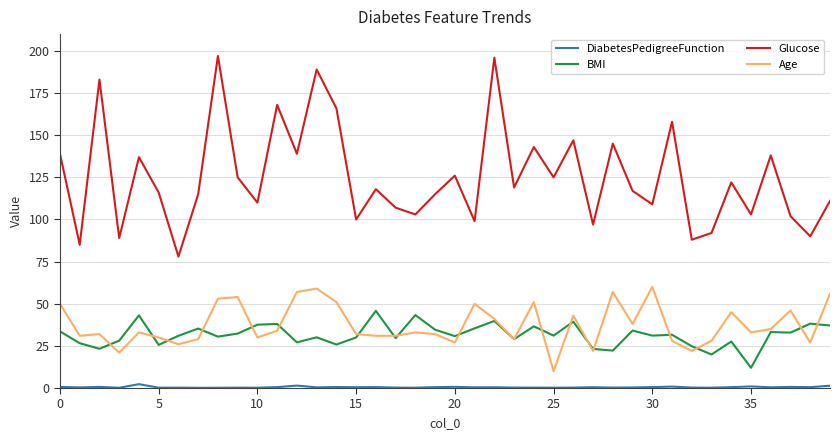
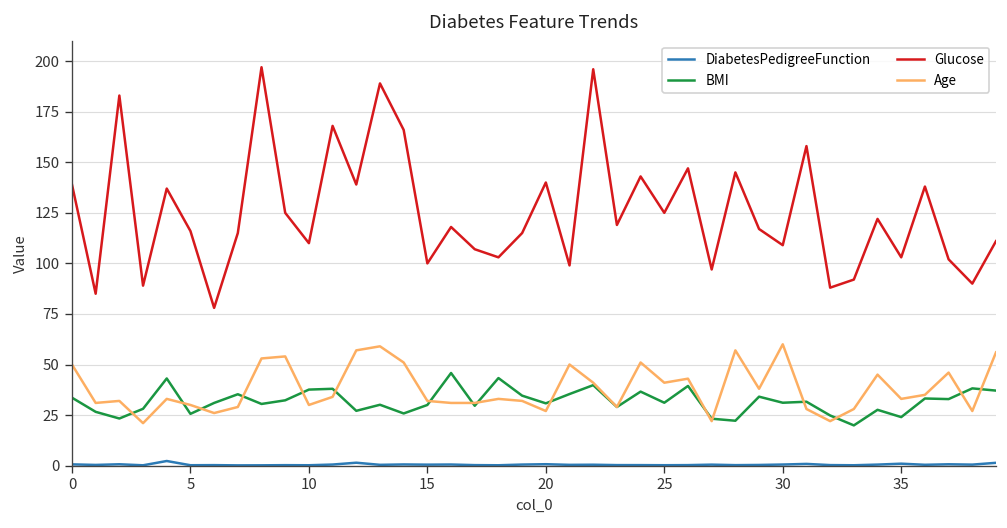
Glucose, 20: 126 -> 140
Age, 25: 10 -> 41
BMI, 35: 12 -> 24
